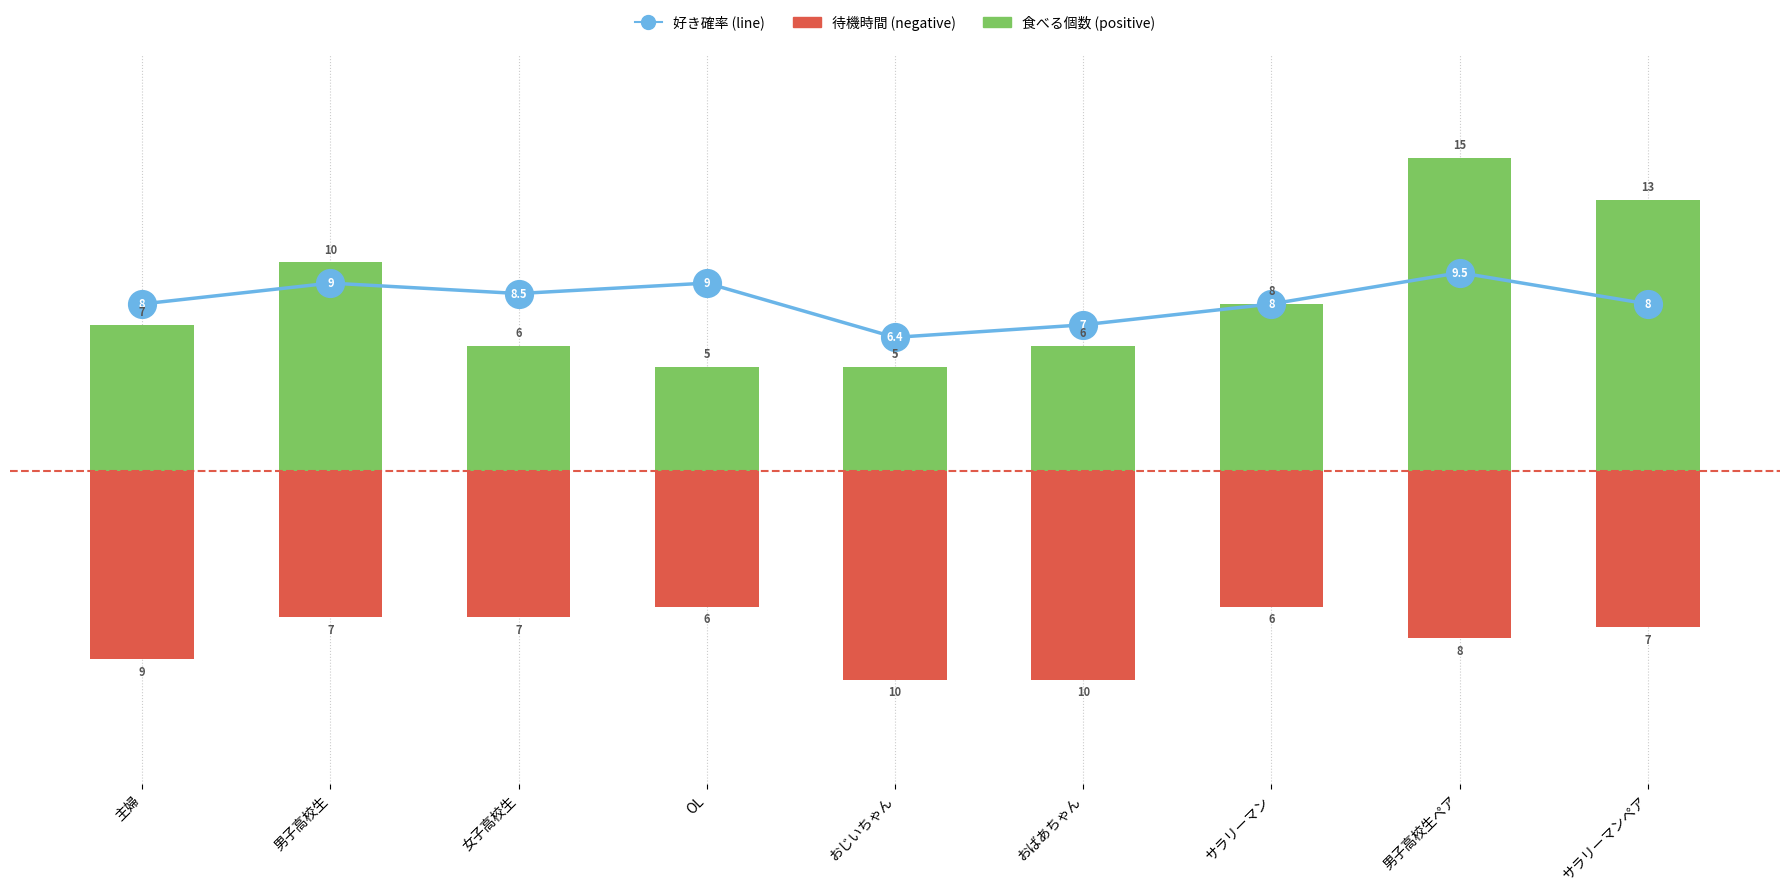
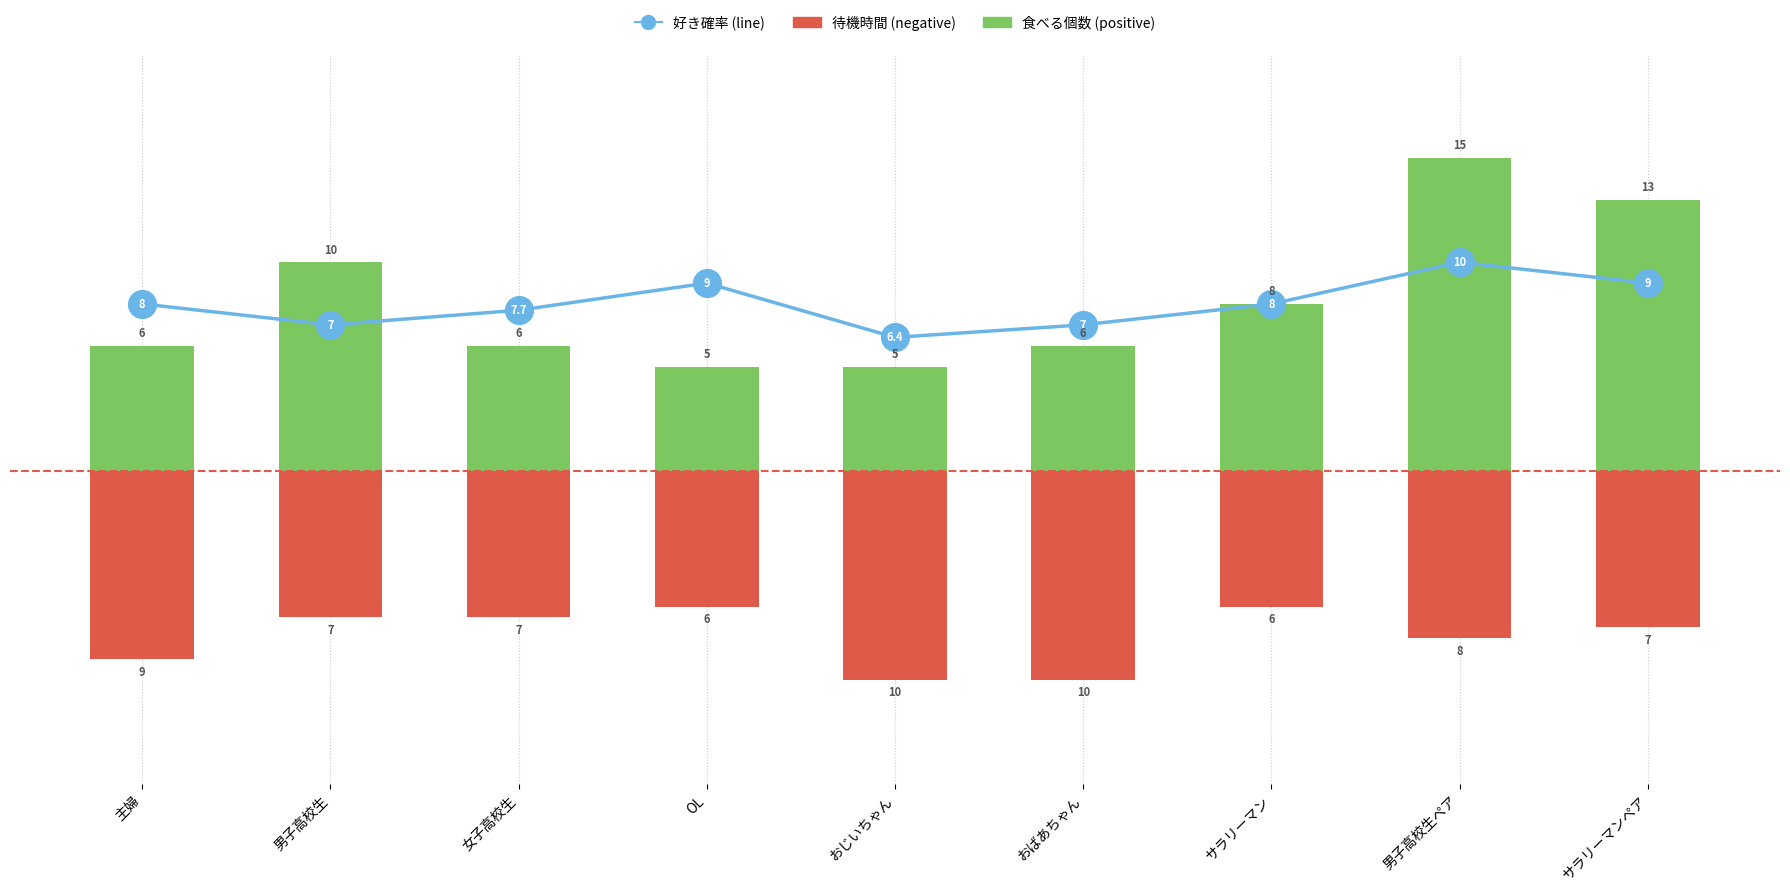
食べる個数 (positive), 主婦: 7 -> 6
好き確率 (line), 男子高校生: 9 -> 7
好き確率 (line), 女子高校生: 8.5 -> 7.7
好き確率 (line), 男子高校生ペア: 9.5 -> 10
好き確率 (line), サラリーマンペア: 8 -> 9
